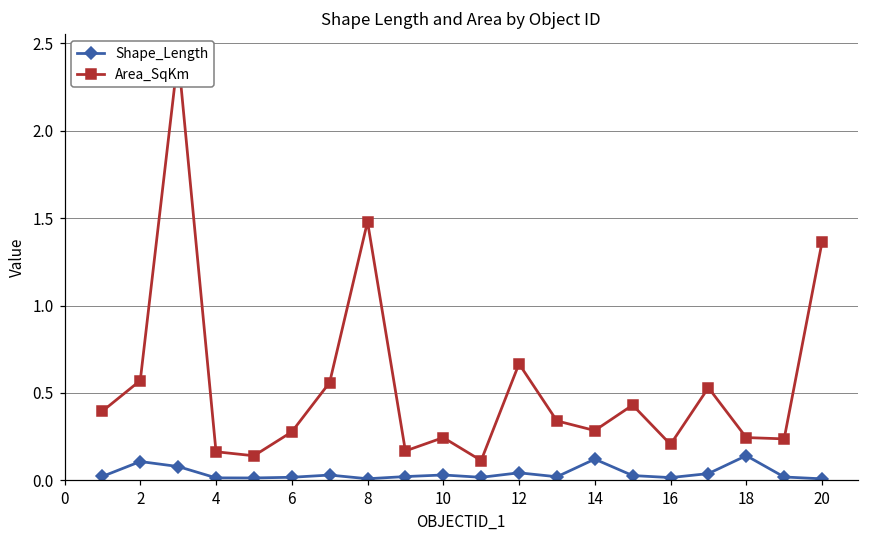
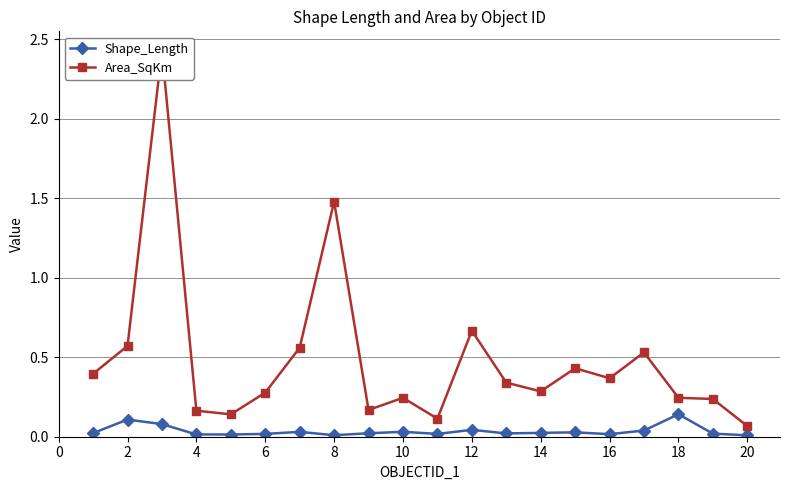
Shape_Length, 14: 0.12 -> 0.02
Area_SqKm, 16: 0.21 -> 0.37
Area_SqKm, 20: 1.36 -> 0.07
